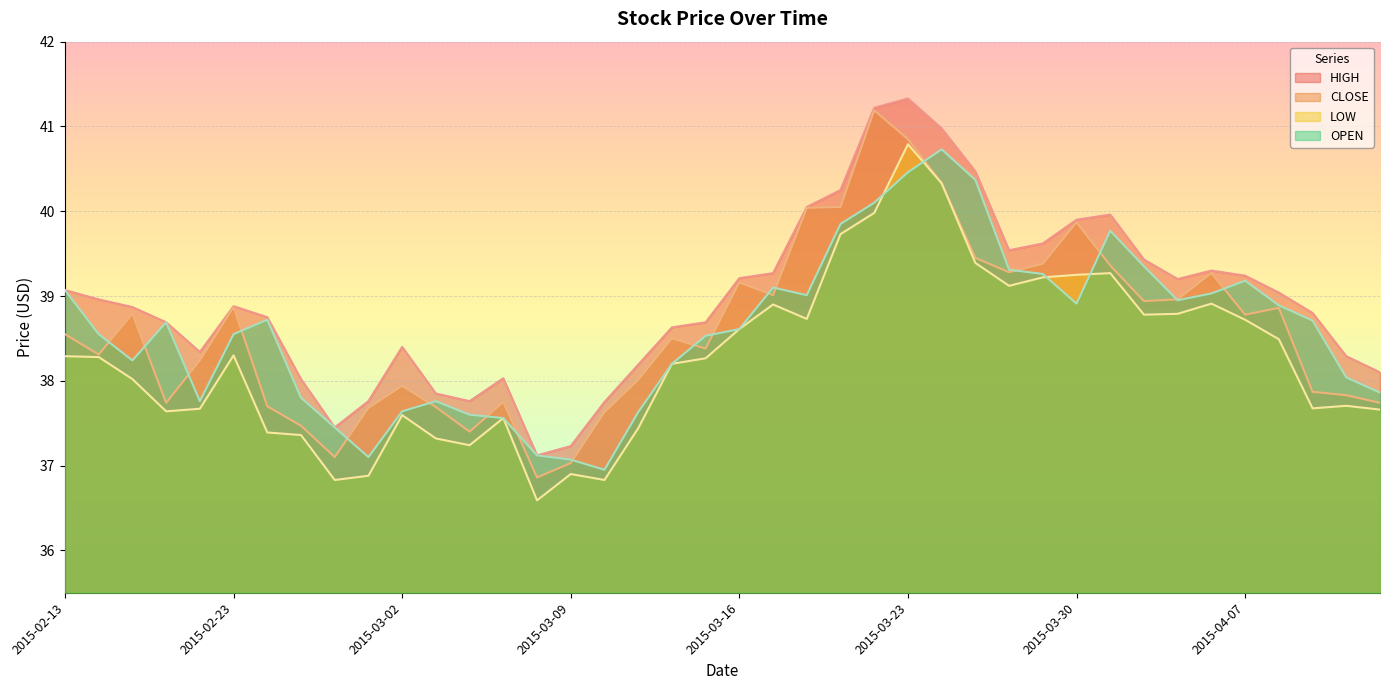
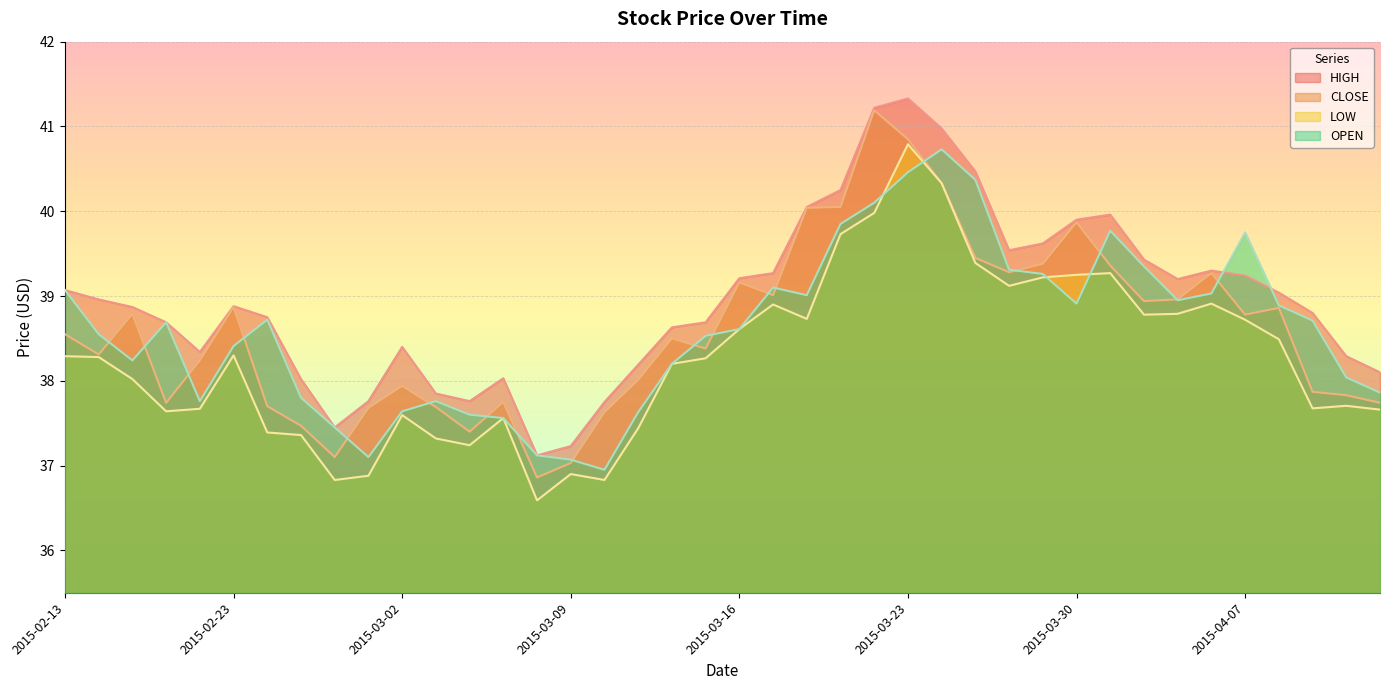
OPEN, 2015-02-23: 38.6 -> 38.4
OPEN, 2015-04-07: 39.2 -> 39.8
